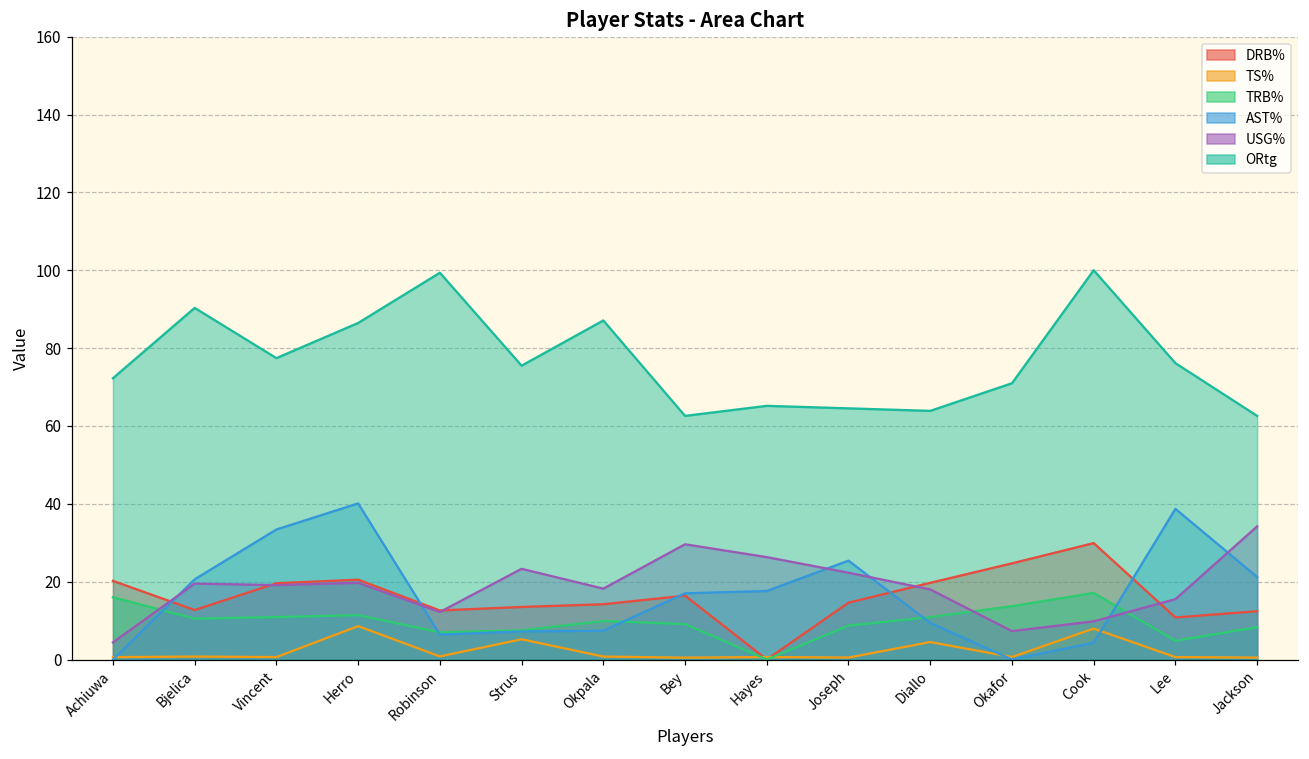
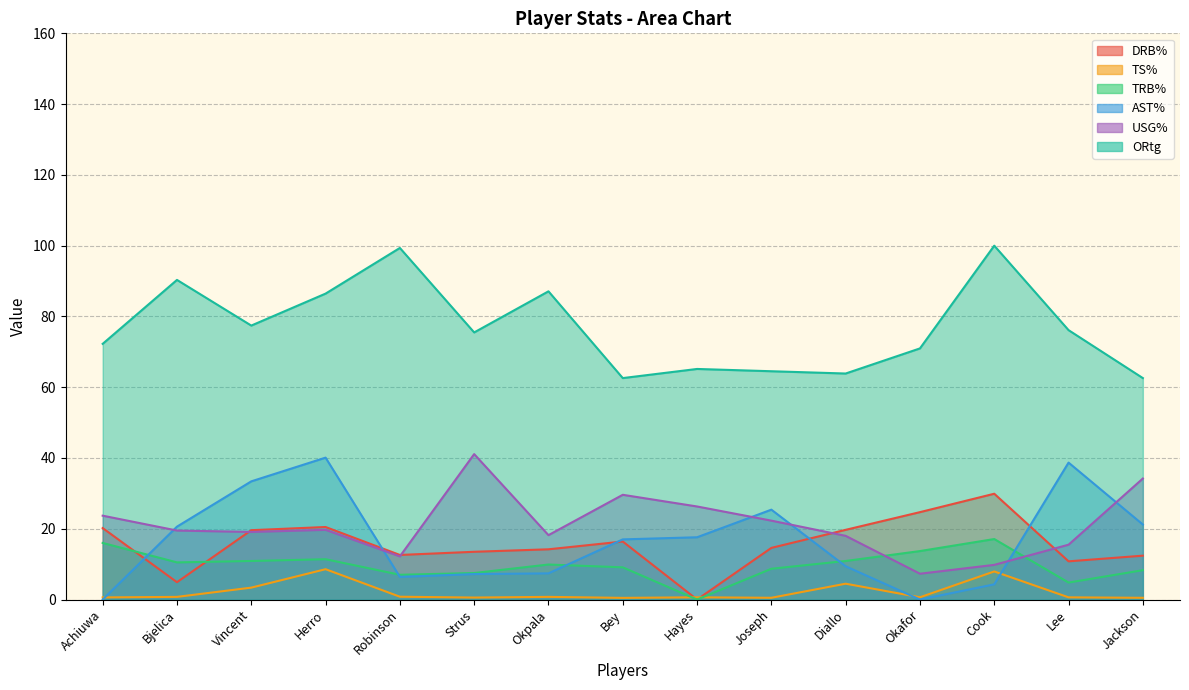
USG%, Achiuwa: 4 -> 24
DRB%, Bjelica: 13 -> 5
TS%, Vincent: 1 -> 3
TS%, Strus: 5 -> 1
USG%, Strus: 23 -> 41
